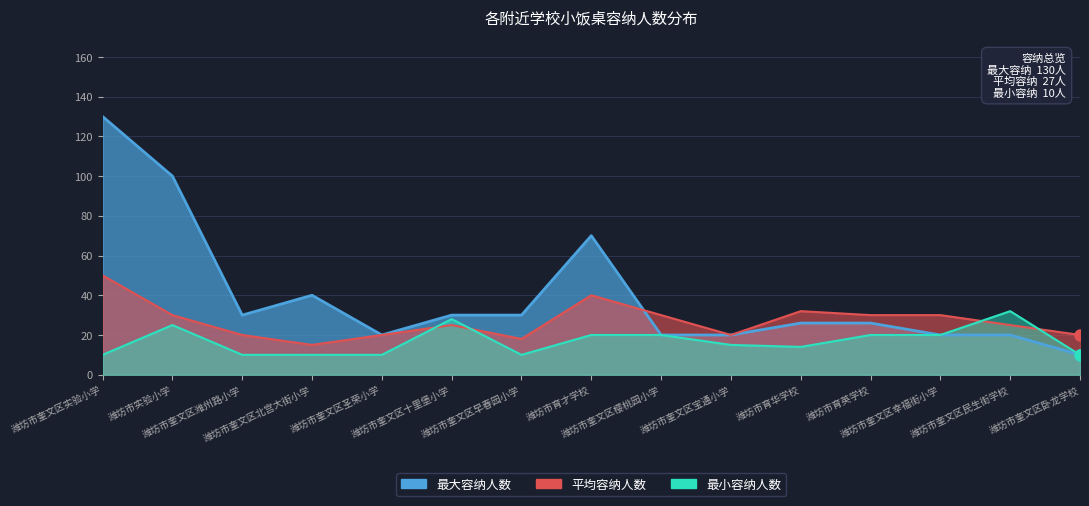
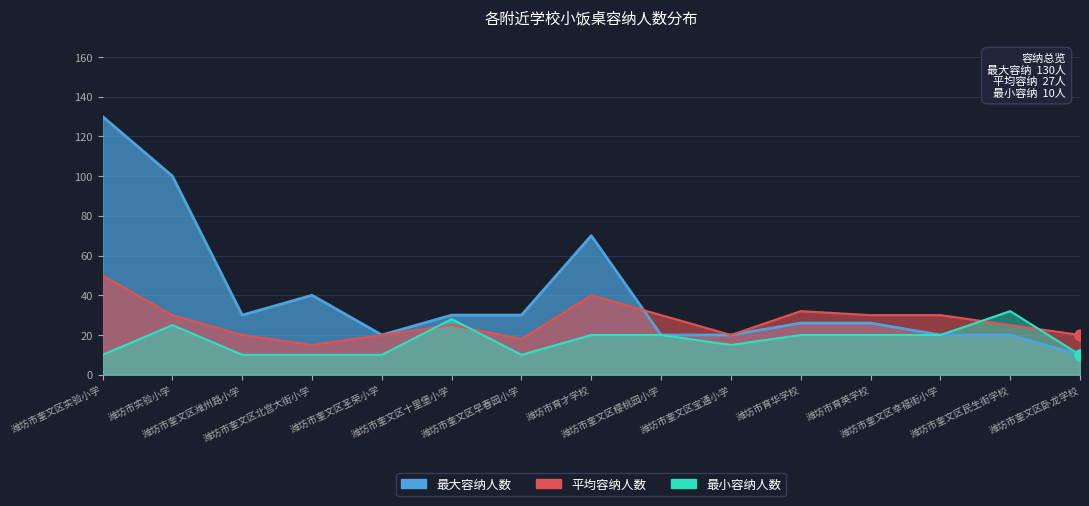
最小容纳人数, 潍坊市育华学校: 14 -> 20
